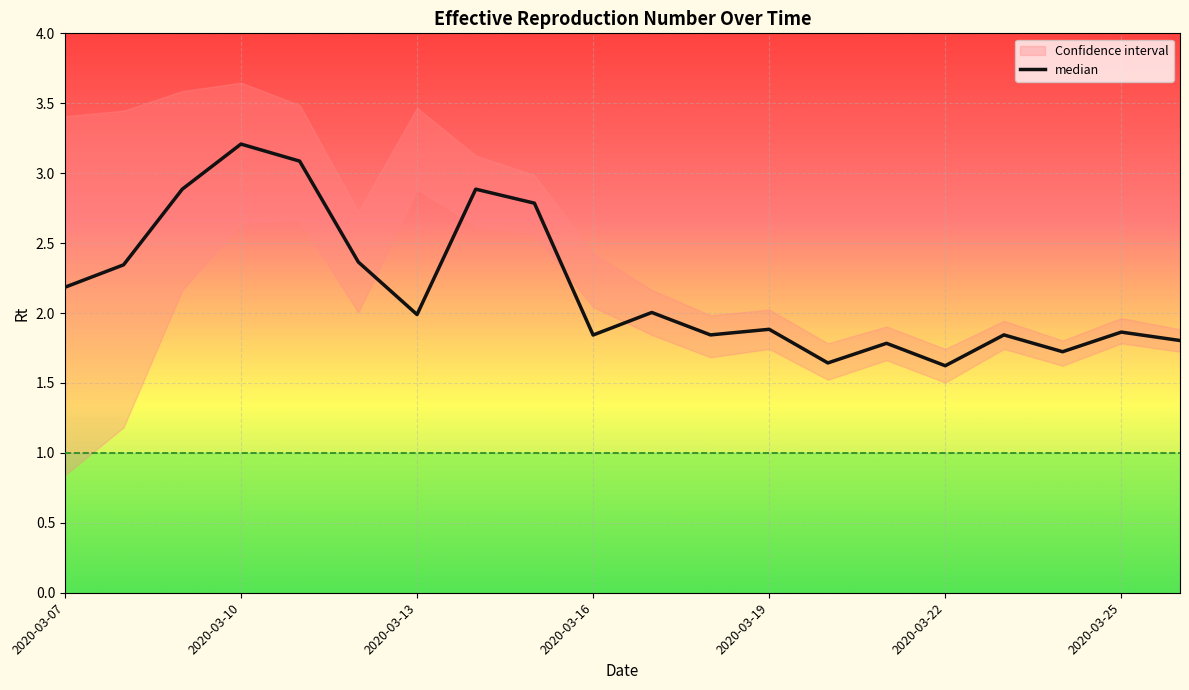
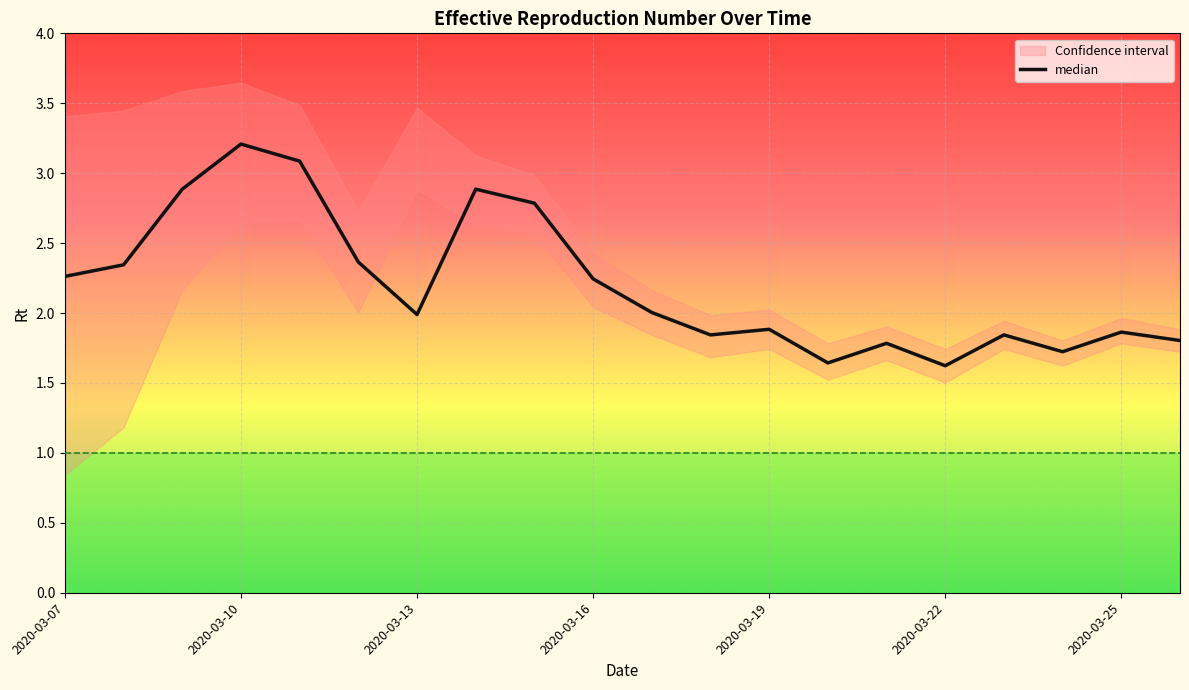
median, 2020-03-07: 2.18 -> 2.26
median, 2020-03-16: 1.84 -> 2.24
